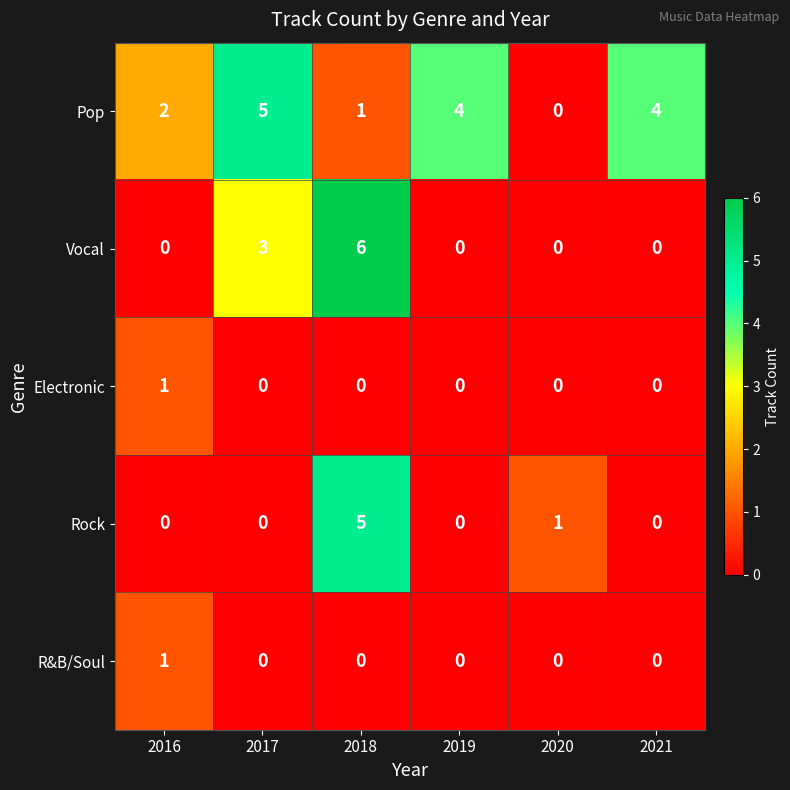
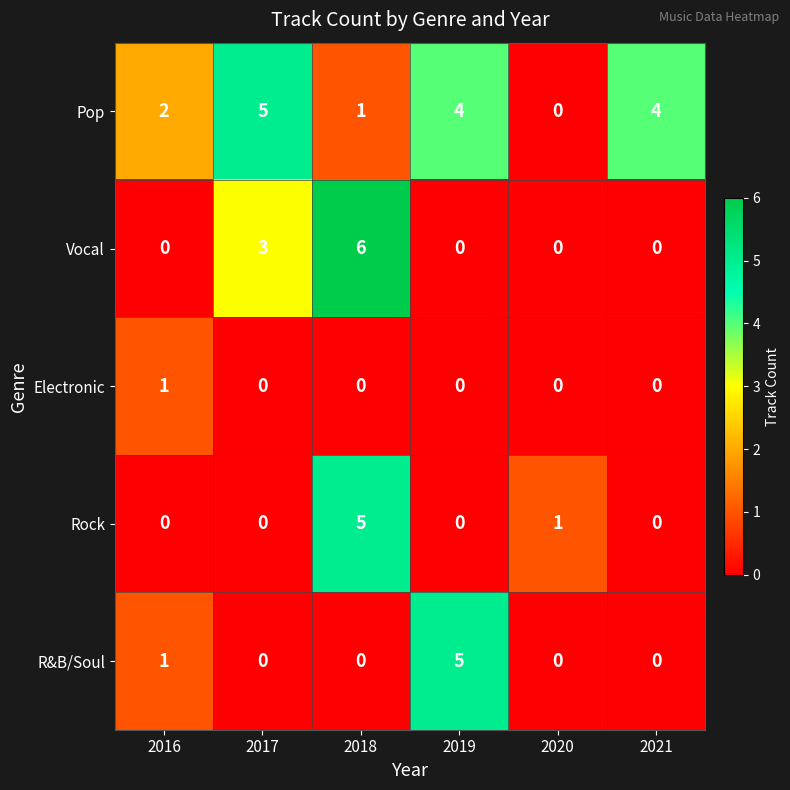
R&B/Soul, 2019: 0 -> 5
